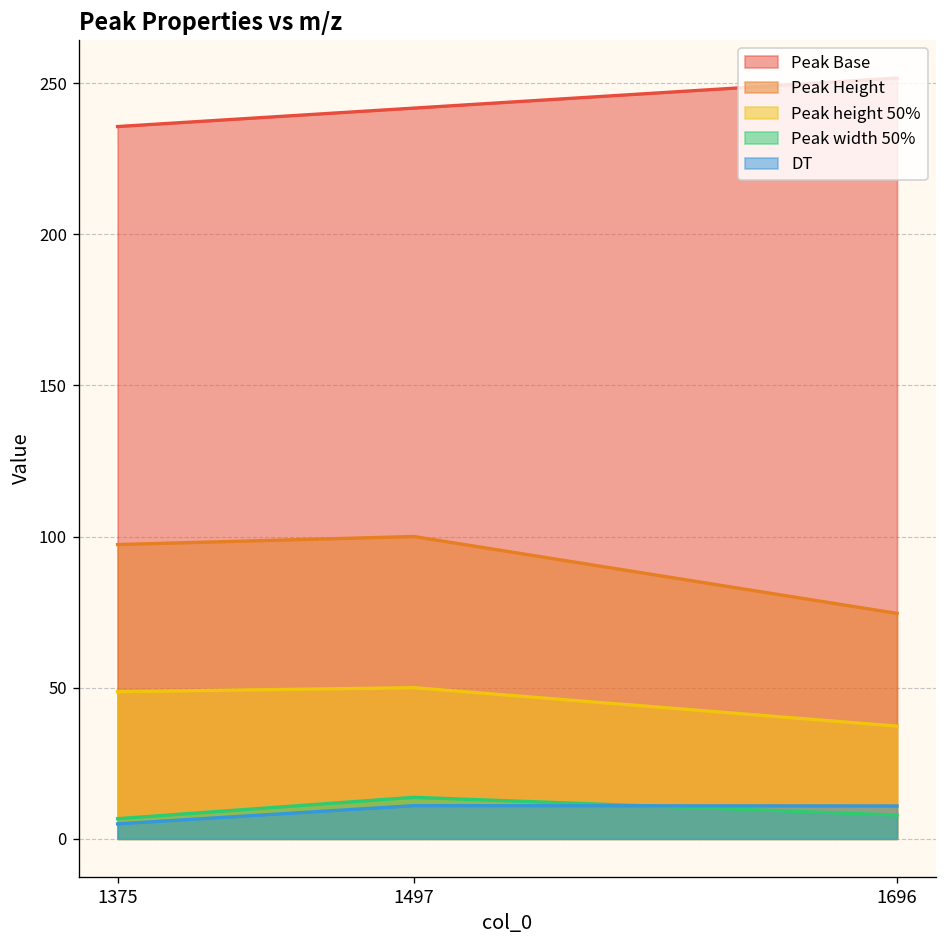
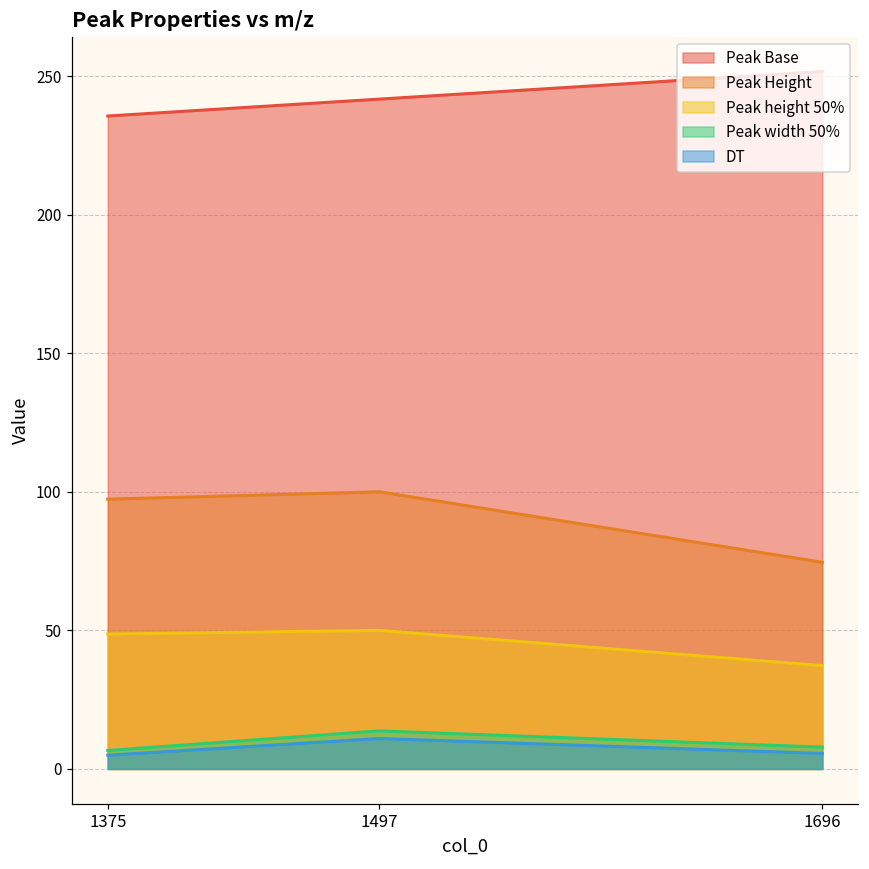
DT, 1696: 11 -> 6
